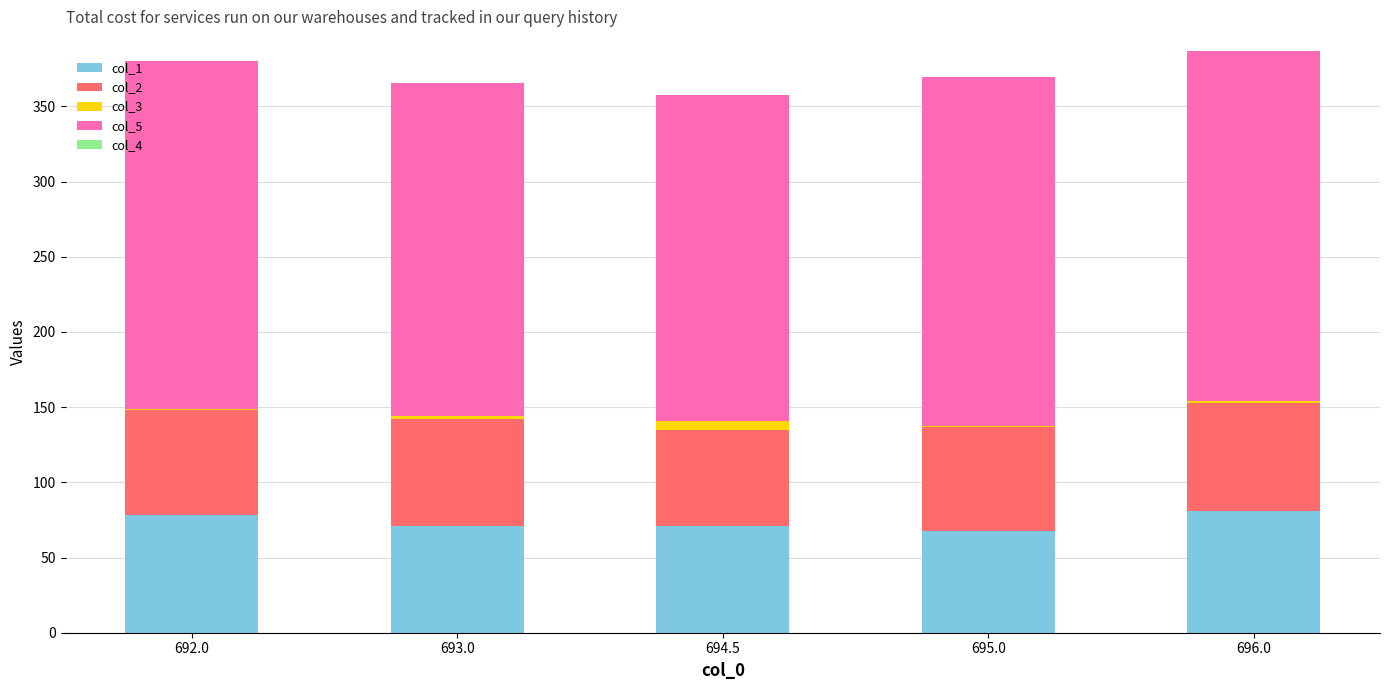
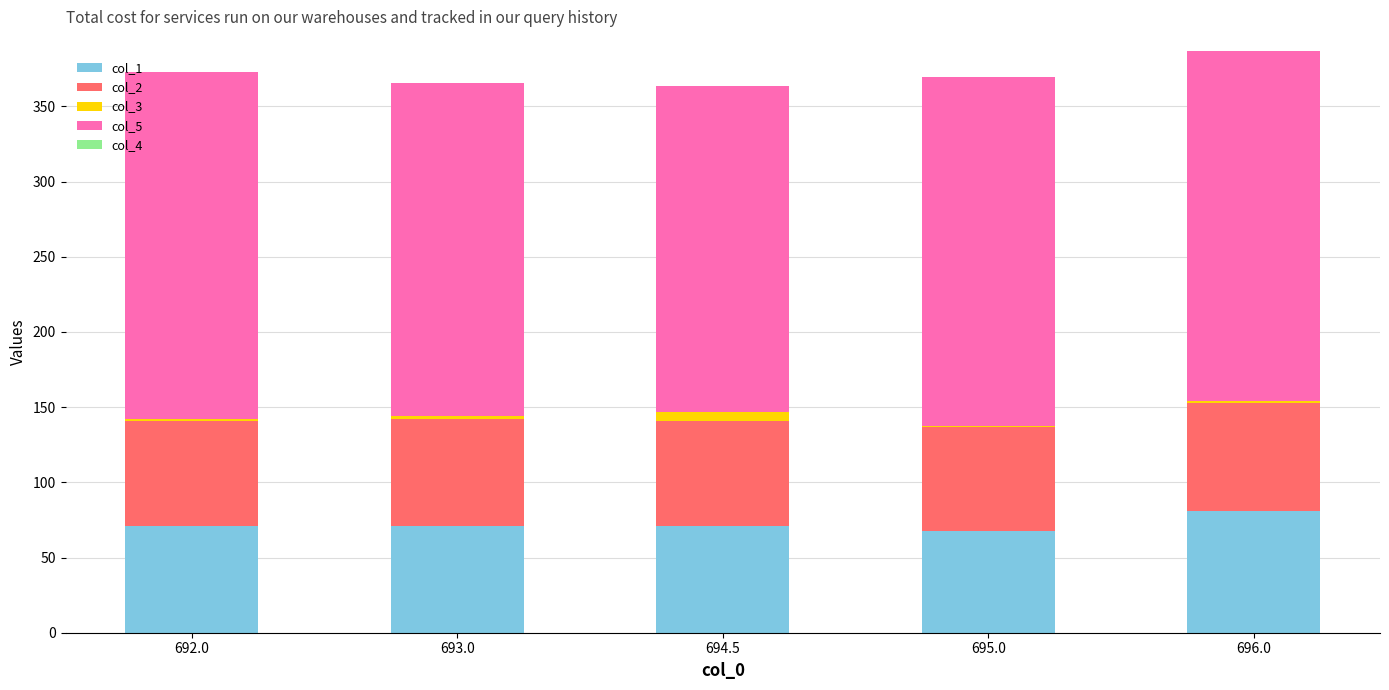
col_1, 692.0: 78 -> 71
col_2, 694.5: 64 -> 70
